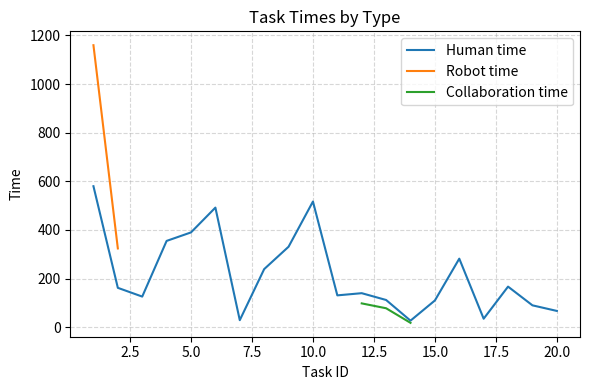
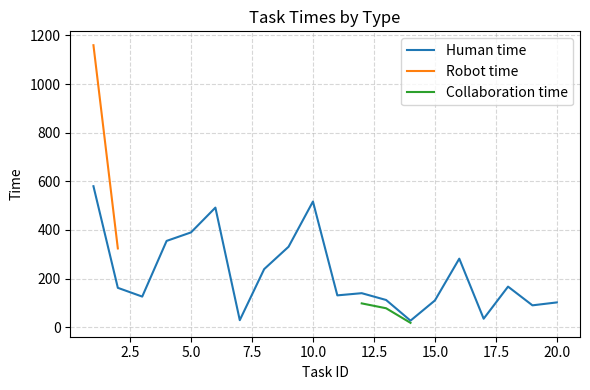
Human time, 20.0: 70 -> 100
